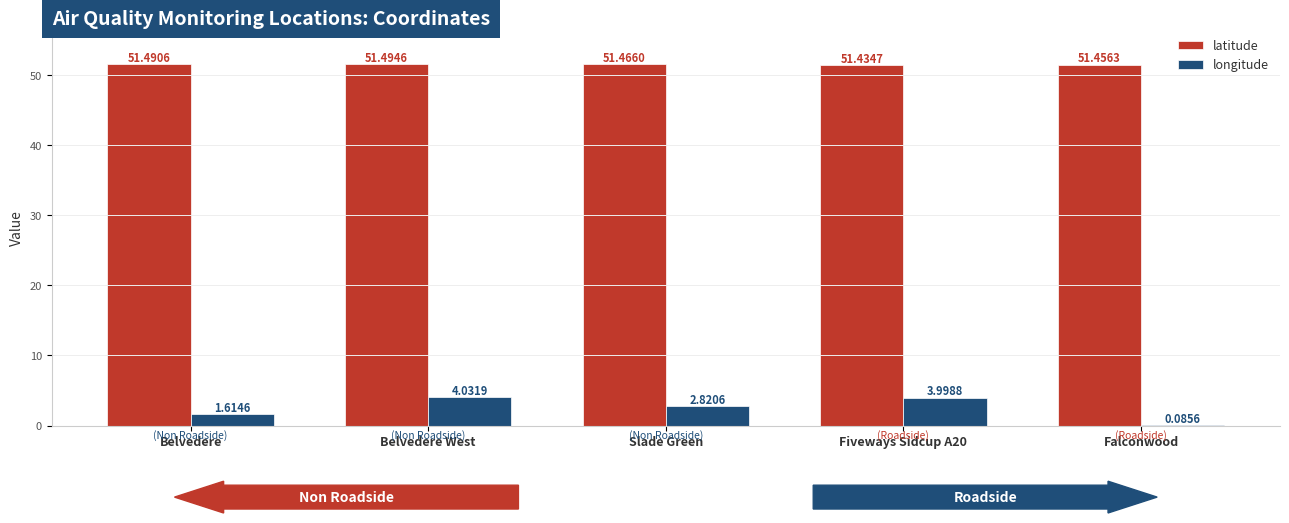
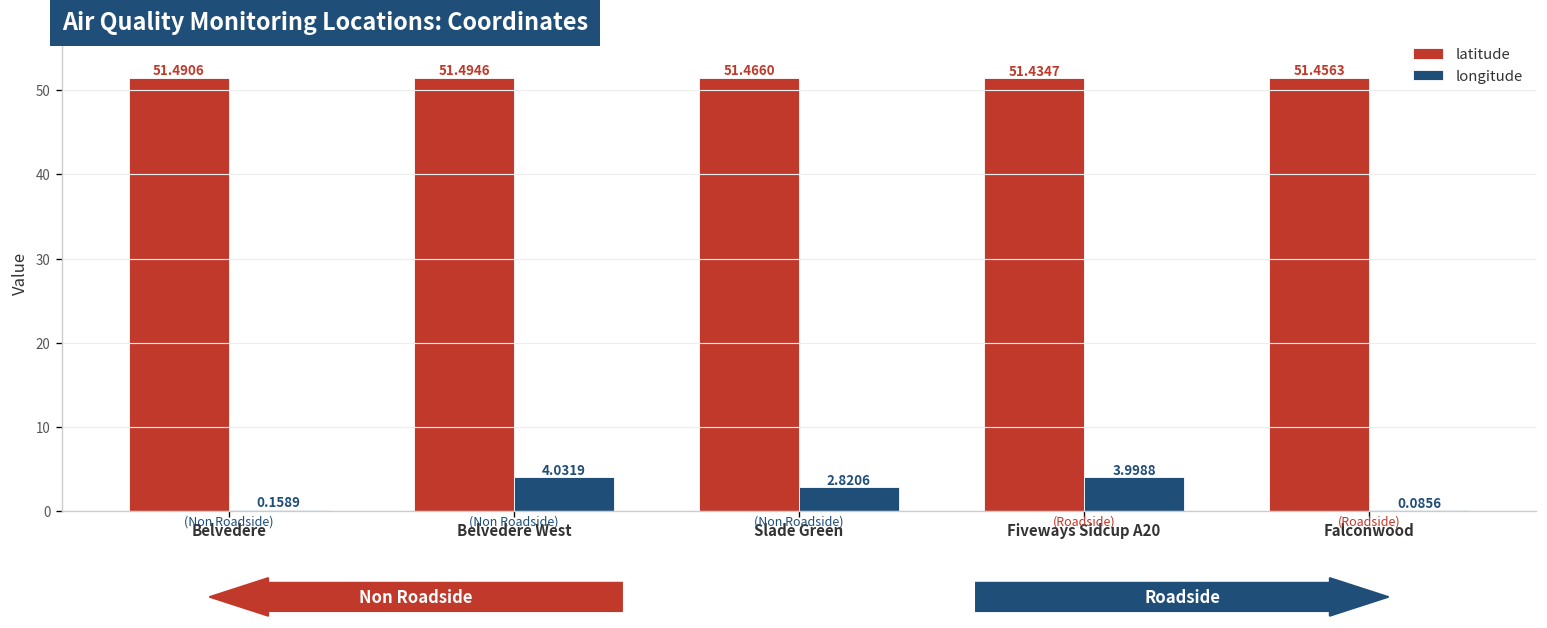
longitude, Belvedere: 1.6146 -> 0.1589
